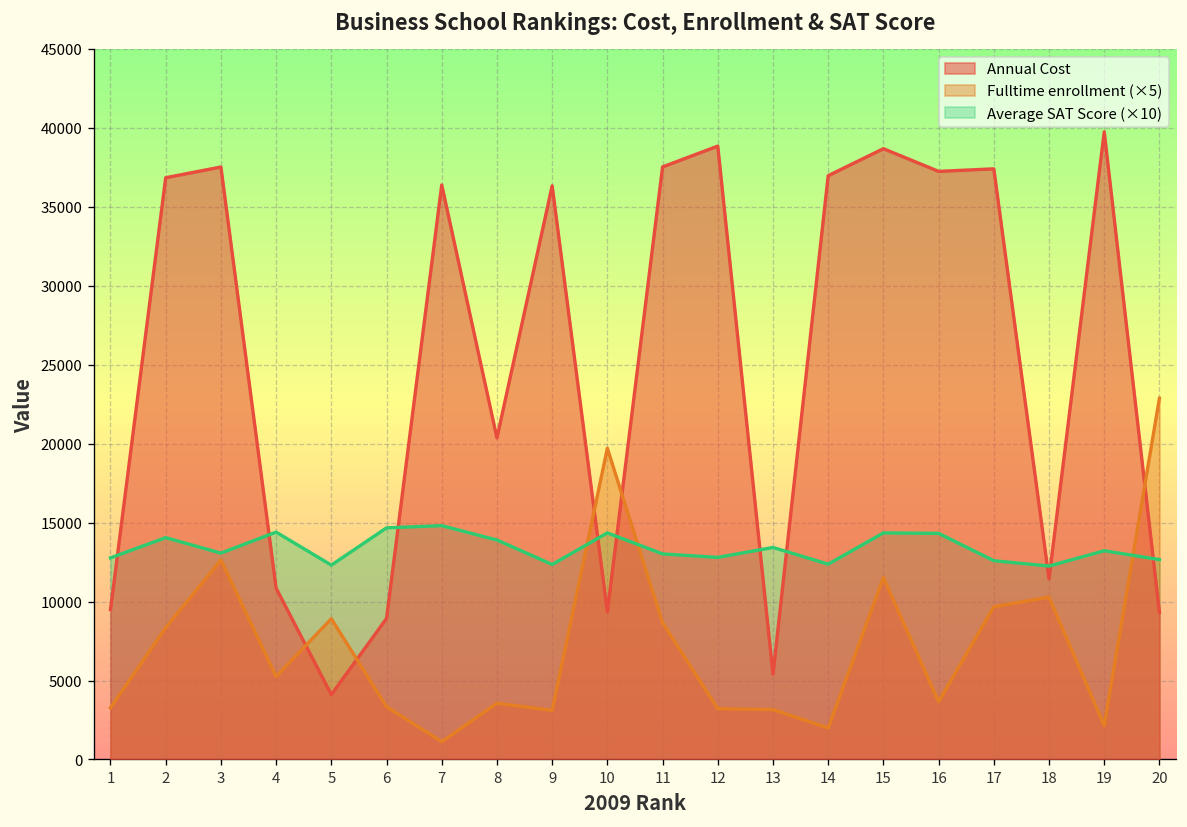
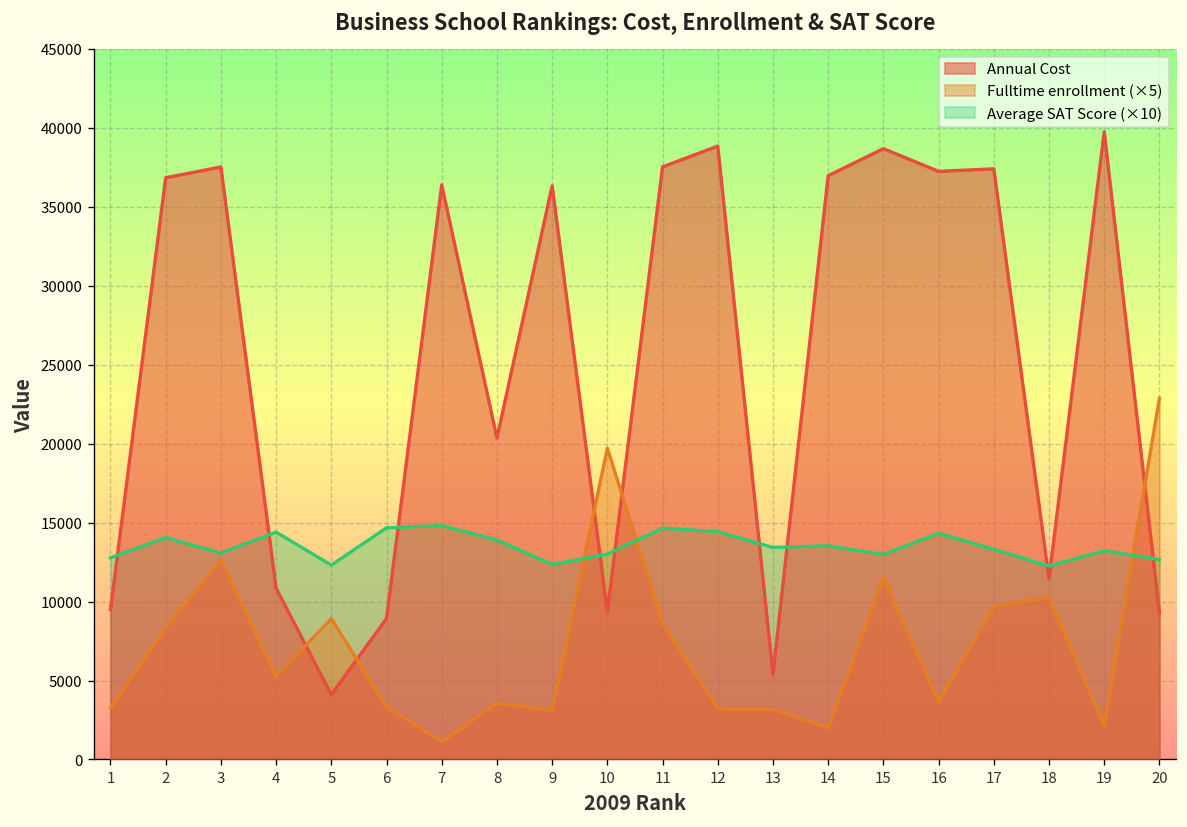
Average SAT Score (×10), 10: 14400 -> 13000
Average SAT Score (×10), 11: 13000 -> 14700
Average SAT Score (×10), 12: 12800 -> 14400
Average SAT Score (×10), 14: 12400 -> 13500
Average SAT Score (×10), 15: 14400 -> 13000
Average SAT Score (×10), 17: 12600 -> 13300
